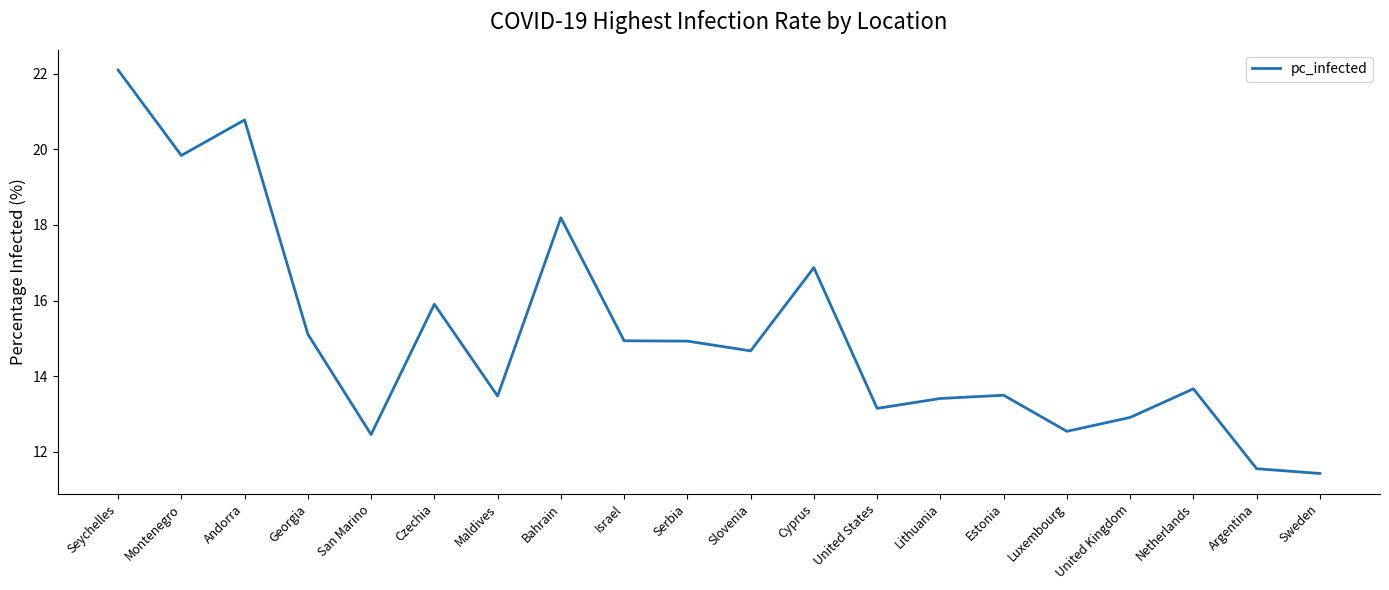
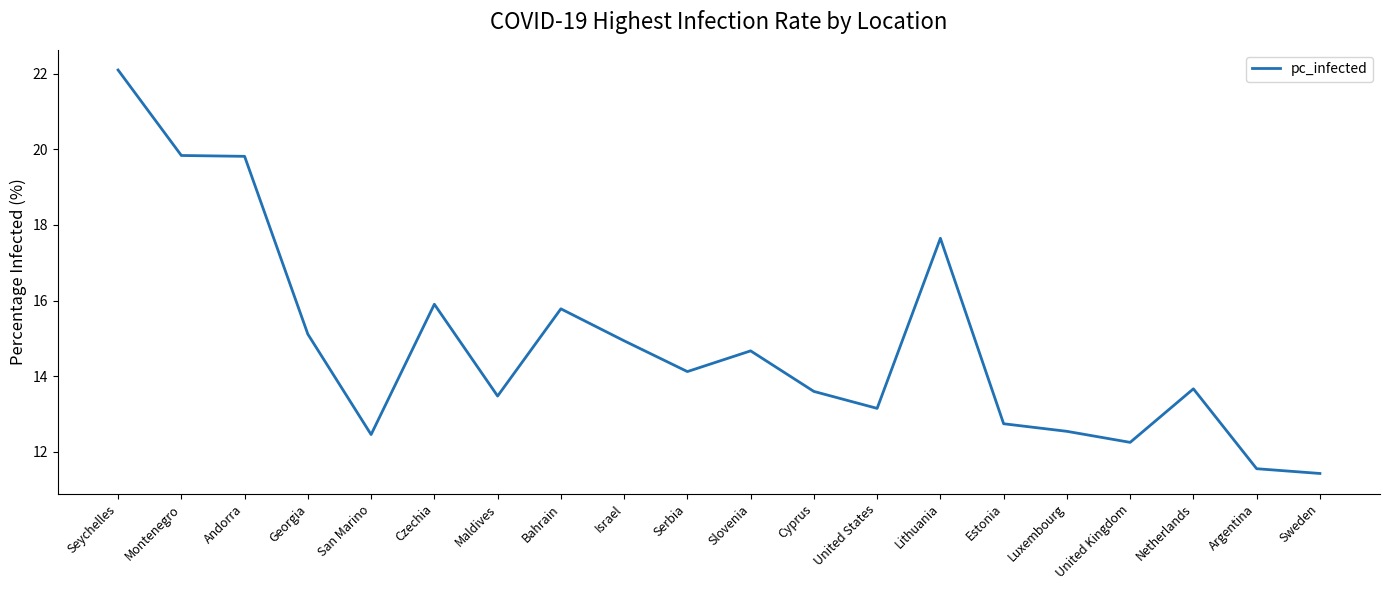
Andorra: 20.8 -> 19.8
Bahrain: 18.2 -> 15.8
Serbia: 14.9 -> 14.1
Cyprus: 16.9 -> 13.6
Lithuania: 13.4 -> 17.6
Estonia: 13.5 -> 12.7
United Kingdom: 12.9 -> 12.3
